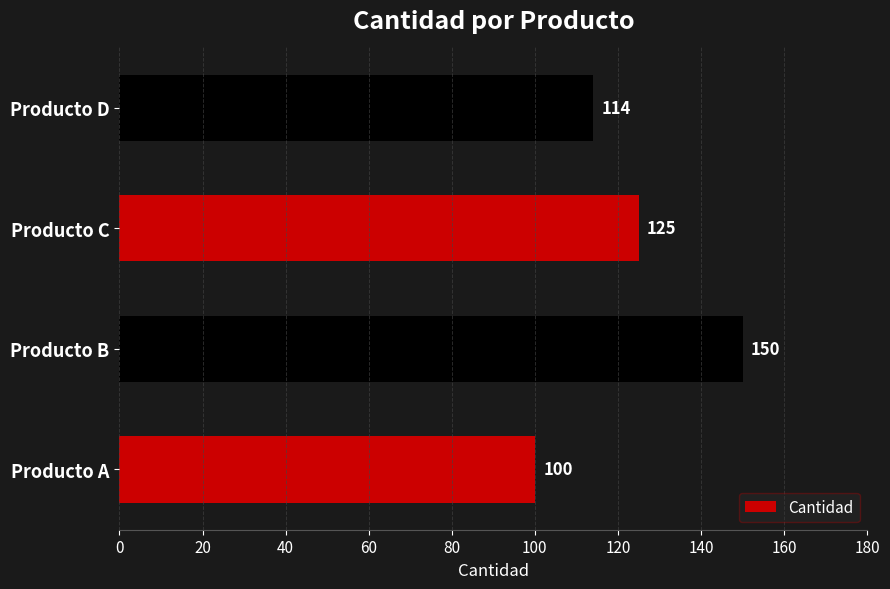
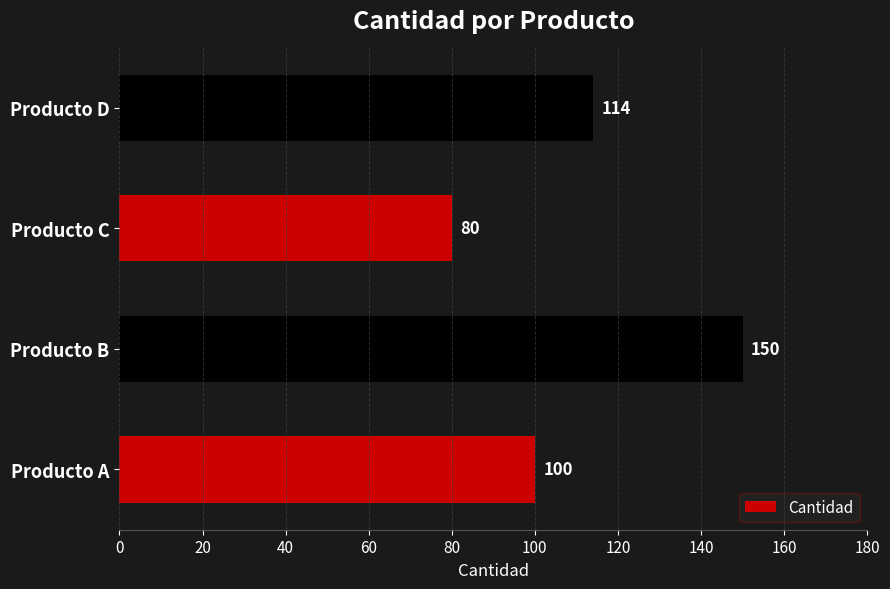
Producto C: 125 -> 80
